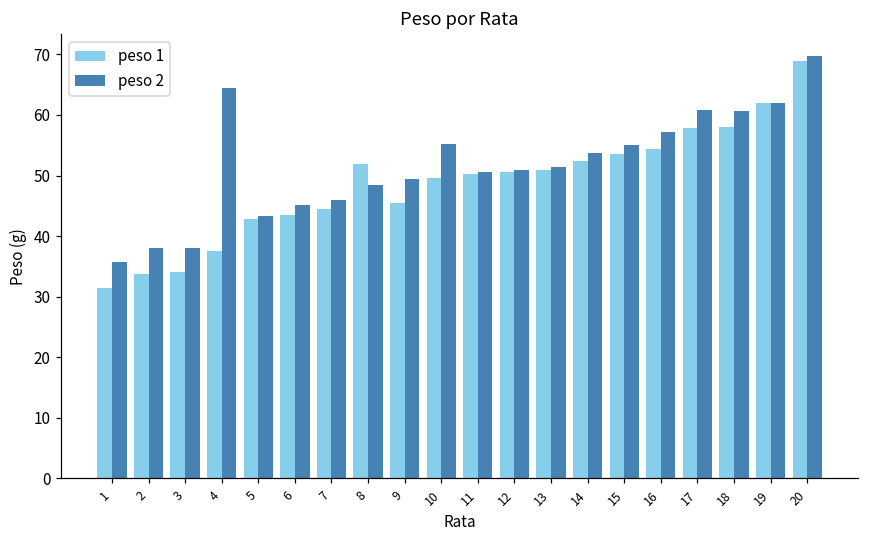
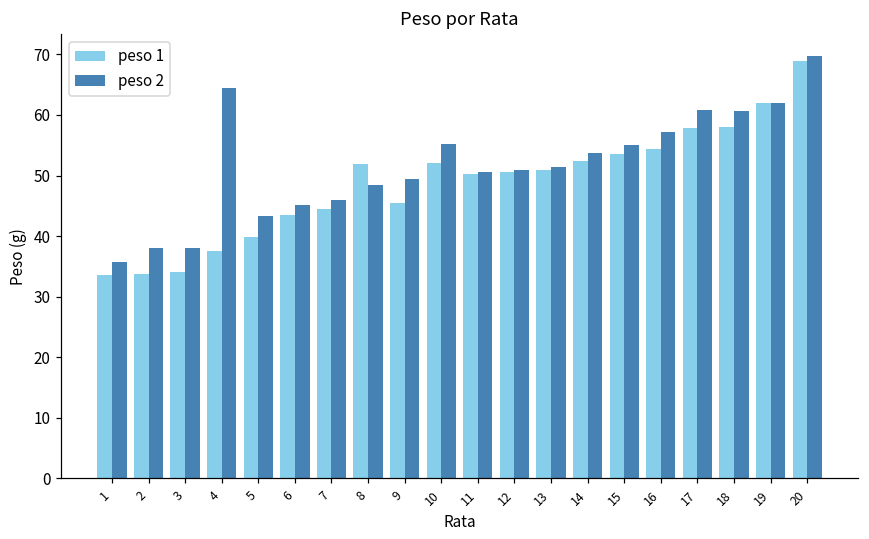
peso 1, 1: 31 -> 34
peso 1, 5: 43 -> 40
peso 1, 10: 50 -> 52
